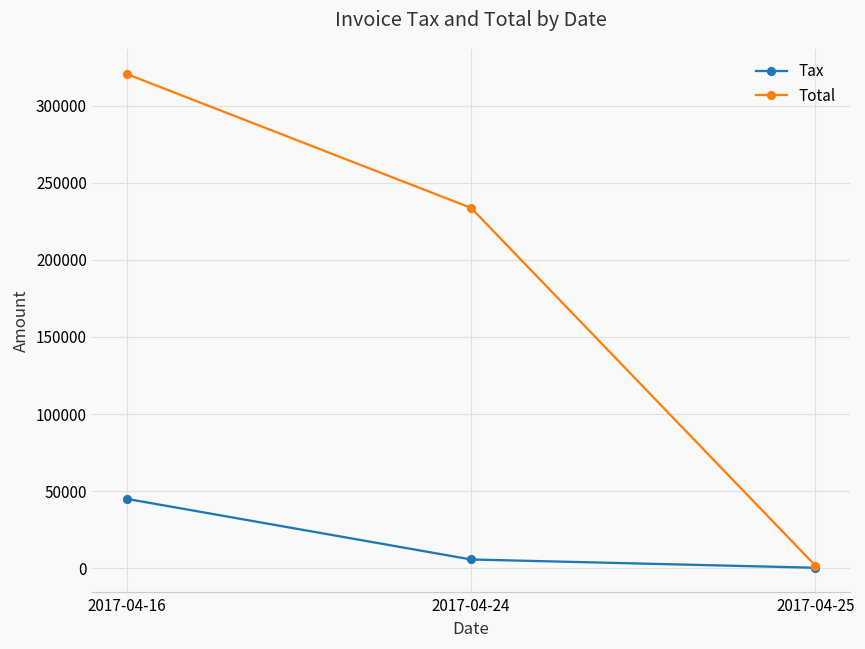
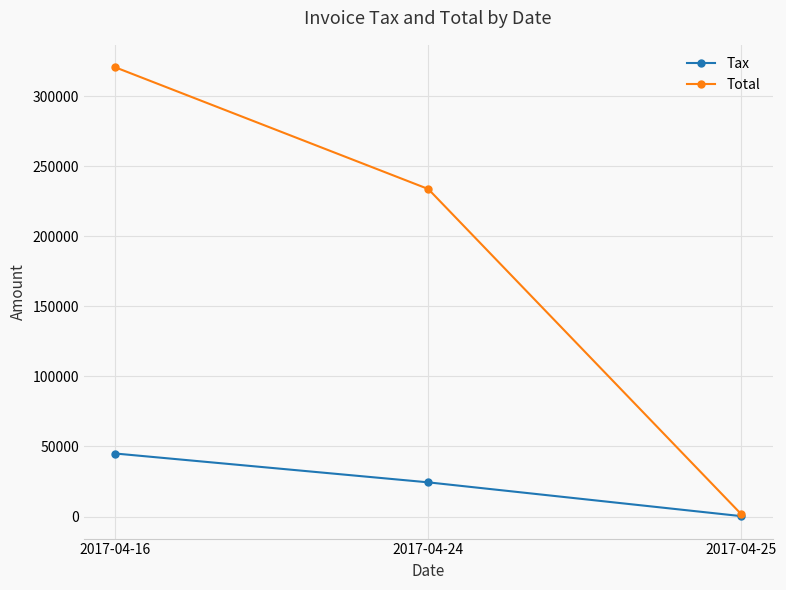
Tax, 2017-04-24: 6000 -> 24000
